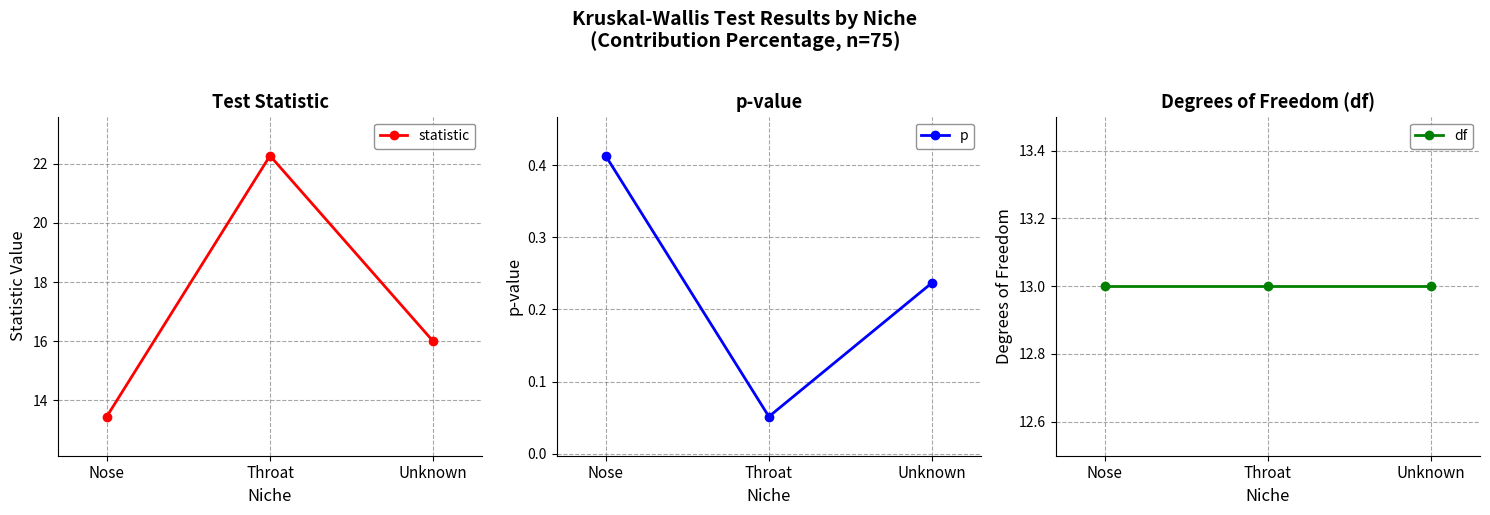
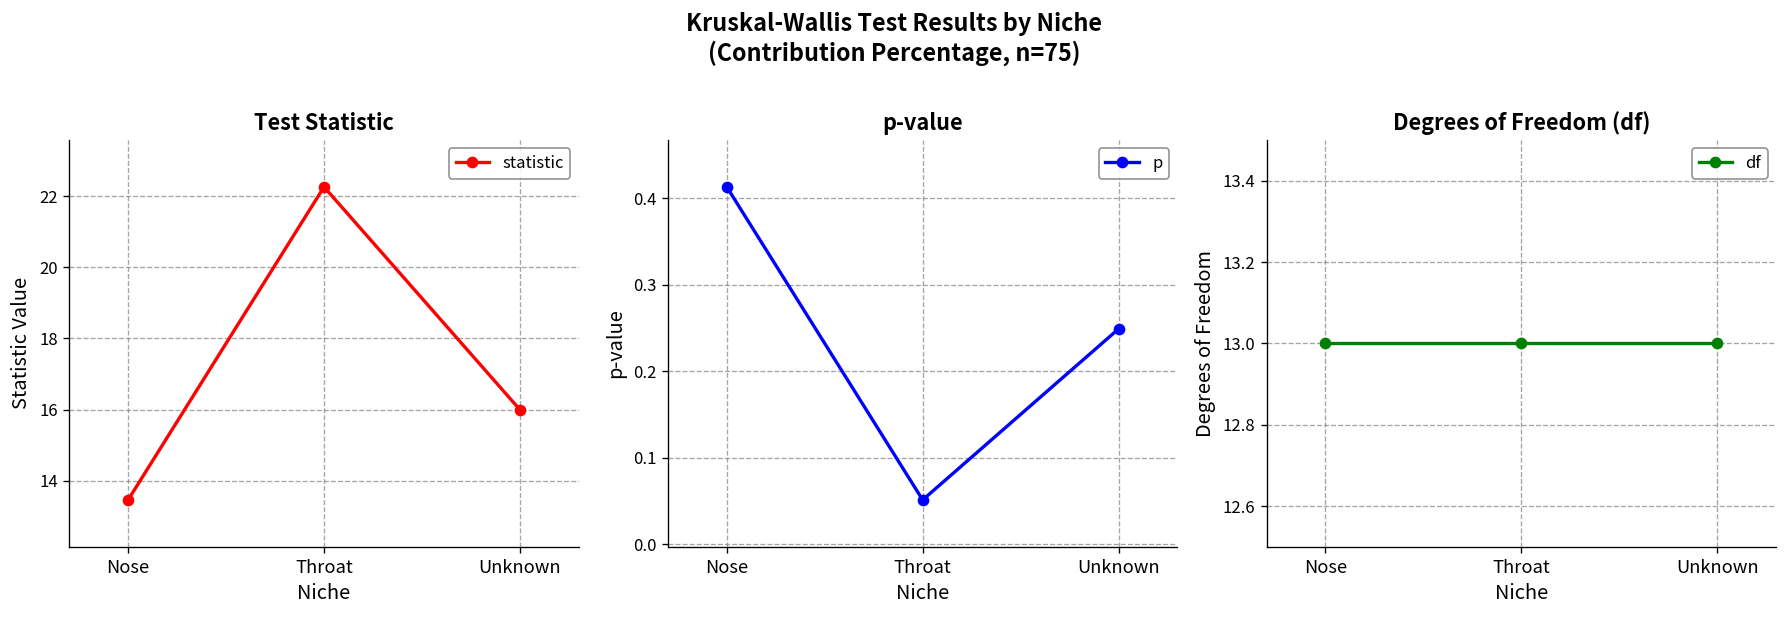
p-value, Unknown: 0.24 -> 0.25
